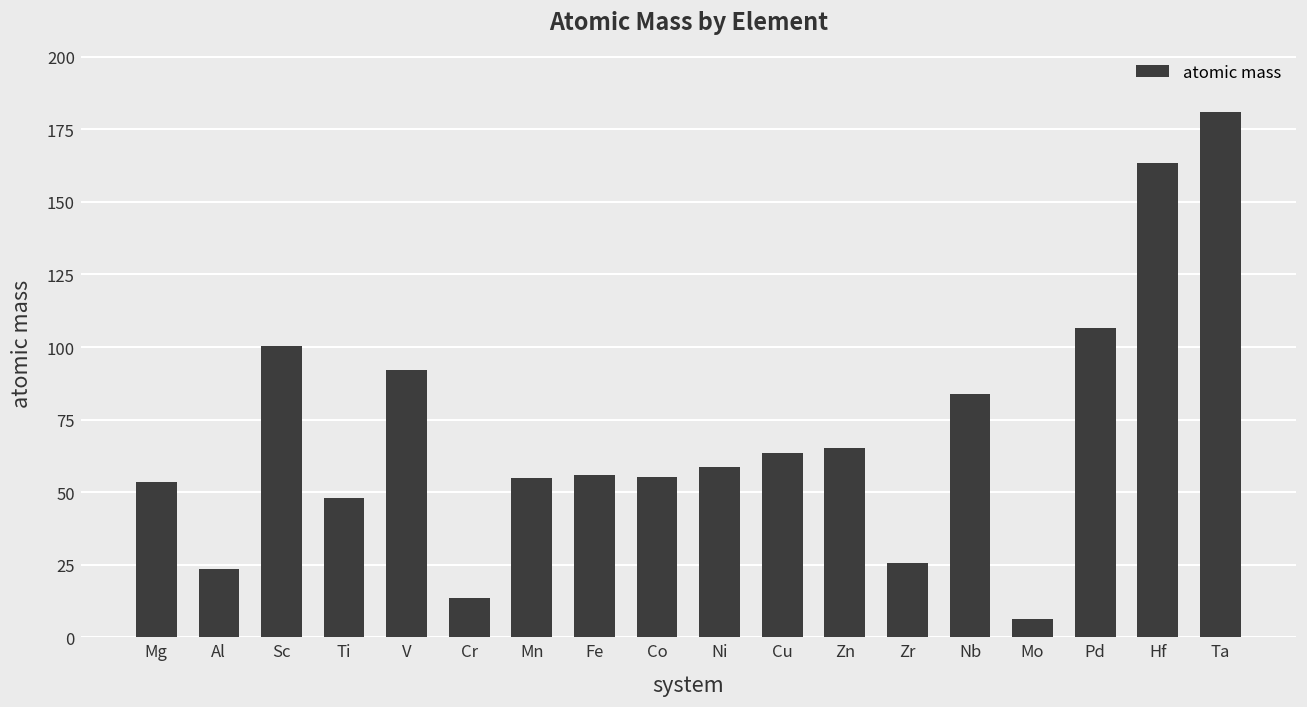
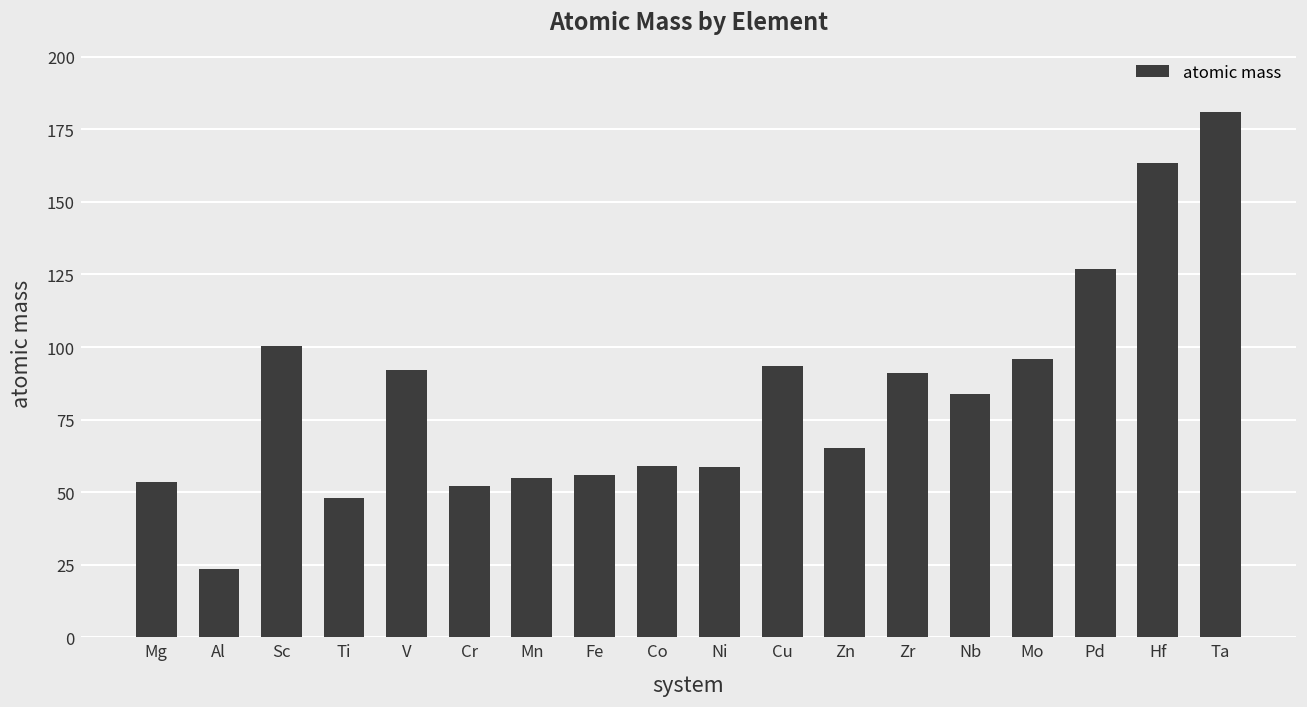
Cr: 13 -> 52
Co: 55 -> 59
Cu: 64 -> 94
Zr: 26 -> 91
Mo: 6 -> 96
Pd: 106 -> 127
